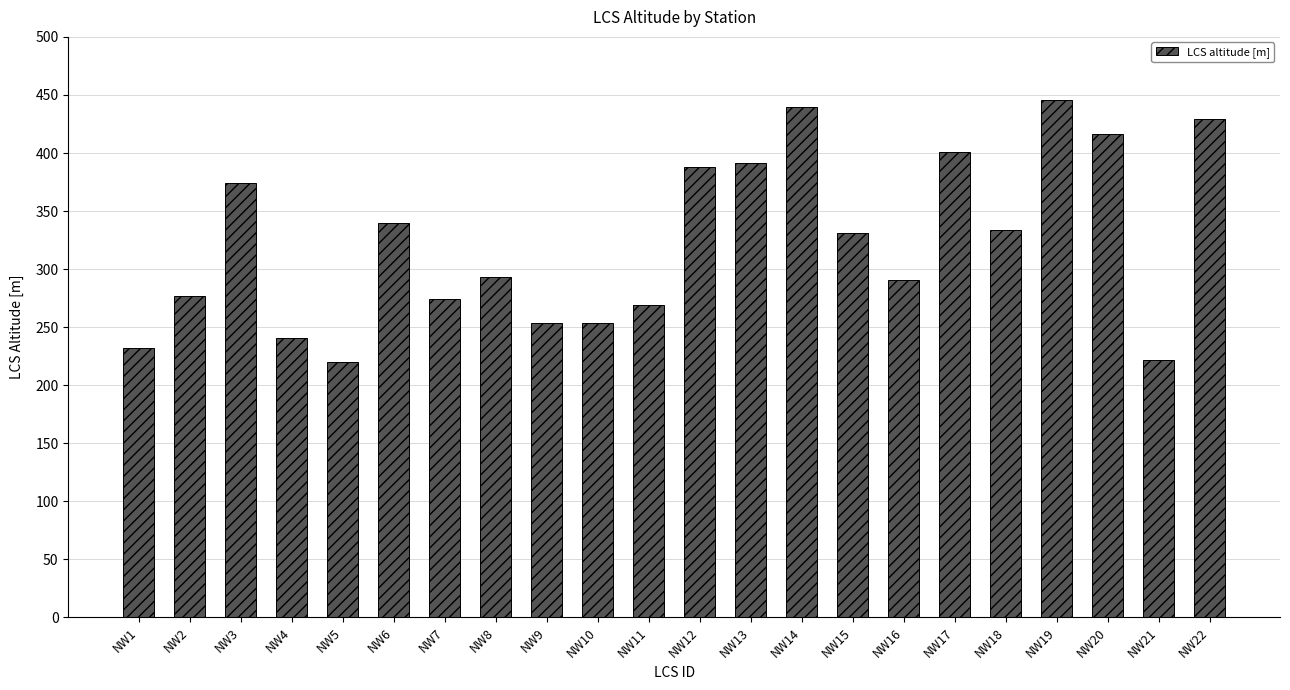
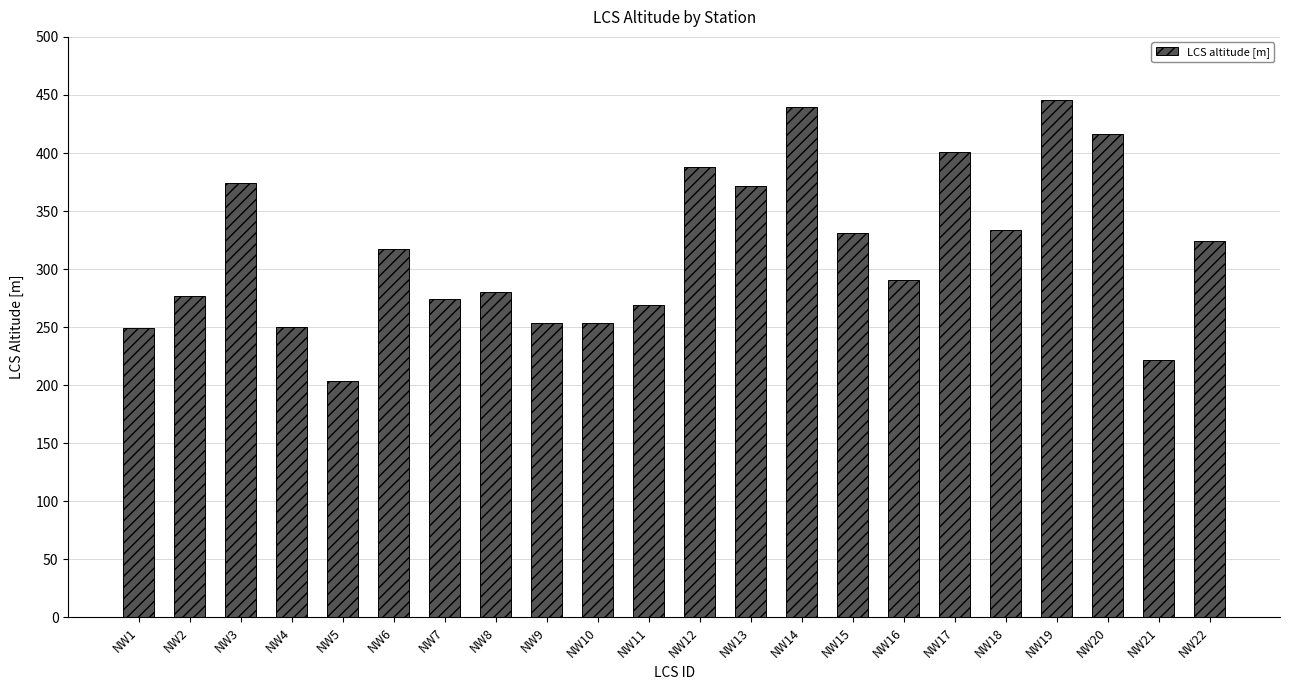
NW1: 232 -> 249
NW4: 241 -> 250
NW5: 220 -> 204
NW6: 340 -> 317
NW8: 293 -> 280
NW13: 391 -> 372
NW22: 429 -> 324
